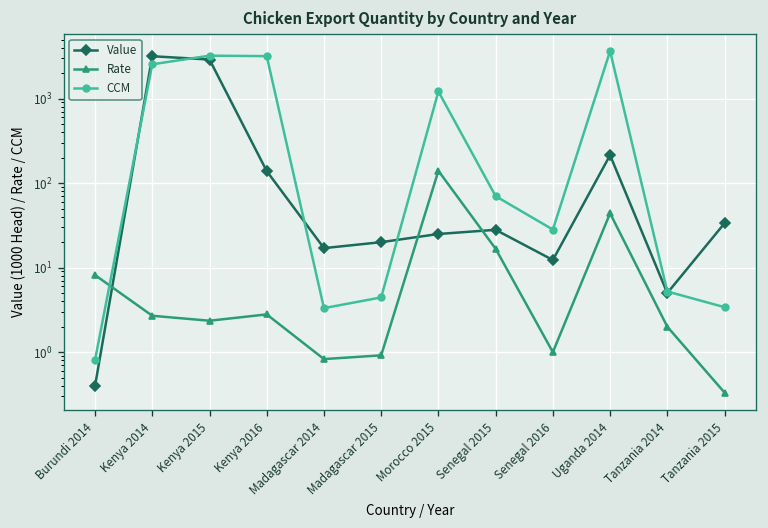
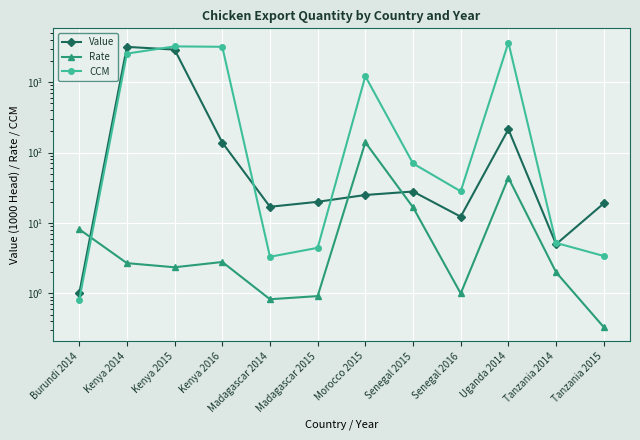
Value, Burundi 2014: 0.4 -> 1.0
Value, Tanzania 2015: 30 -> 19
